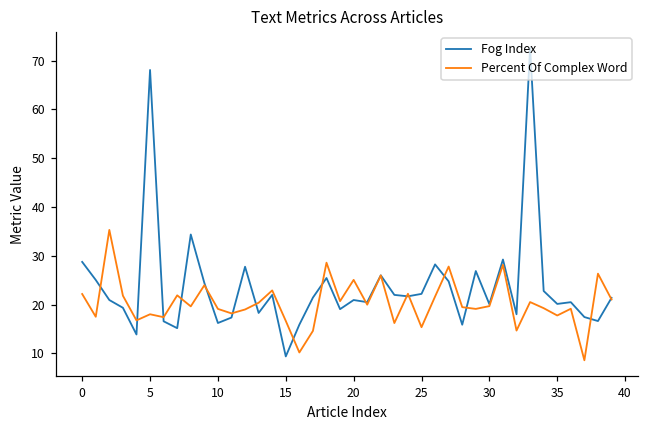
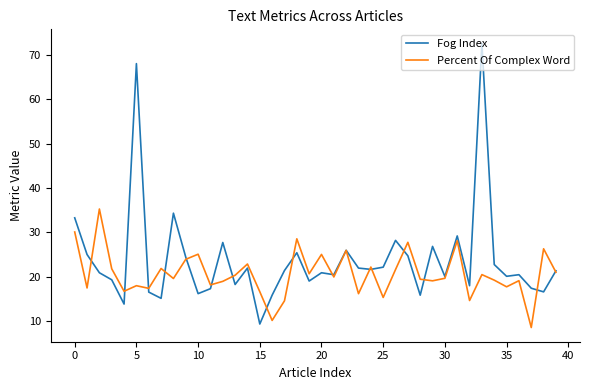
Fog Index, 0: 29 -> 33
Percent Of Complex Word, 0: 22 -> 30
Percent Of Complex Word, 10: 19 -> 25
